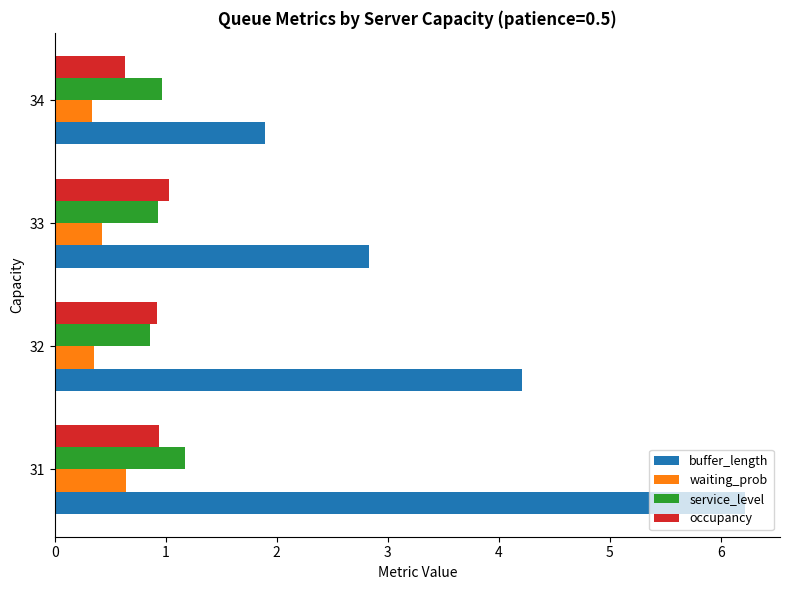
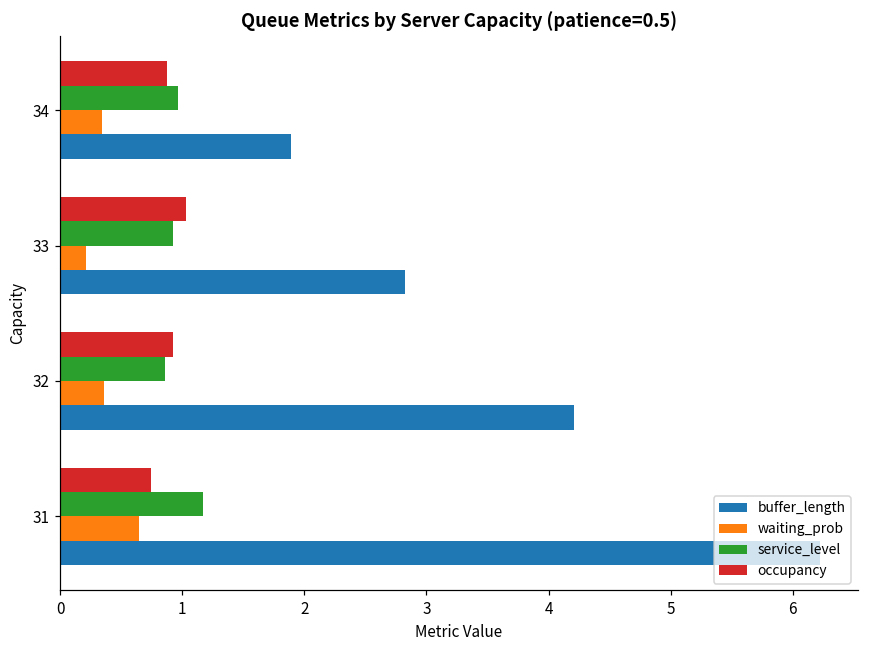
occupancy, 34: 0.63 -> 0.88
waiting_prob, 33: 0.43 -> 0.21
occupancy, 31: 0.94 -> 0.75
